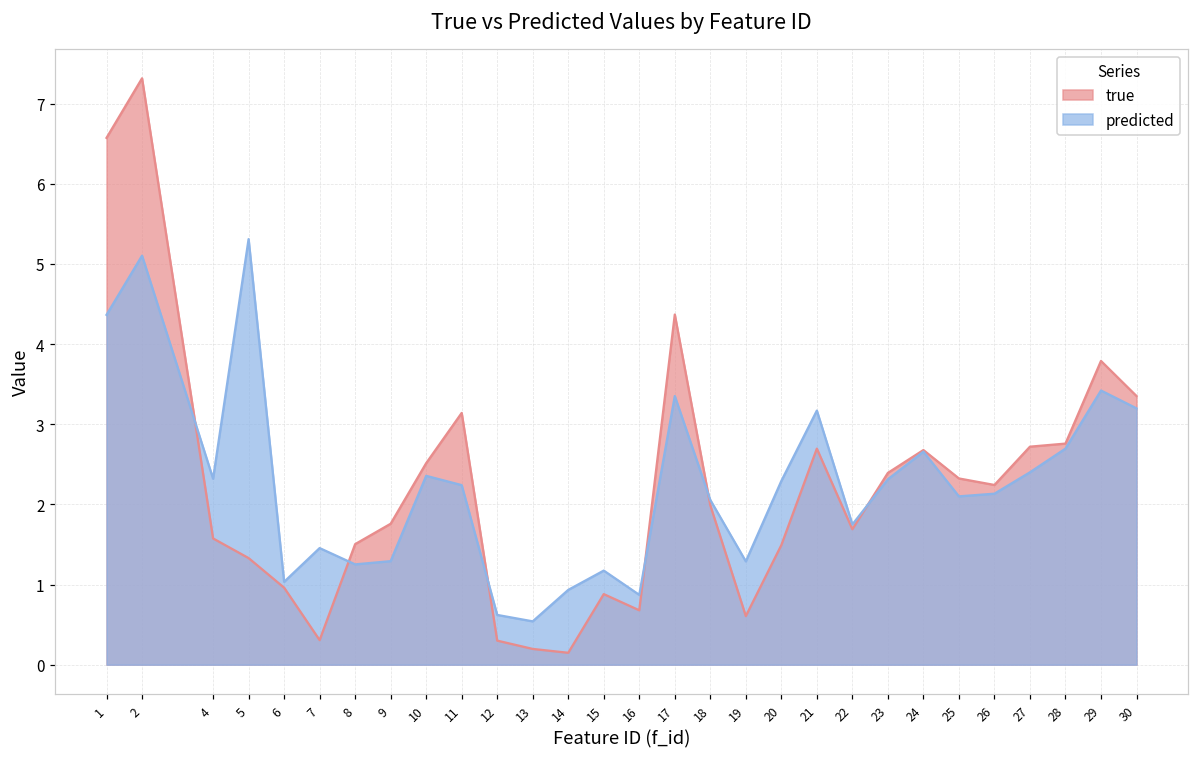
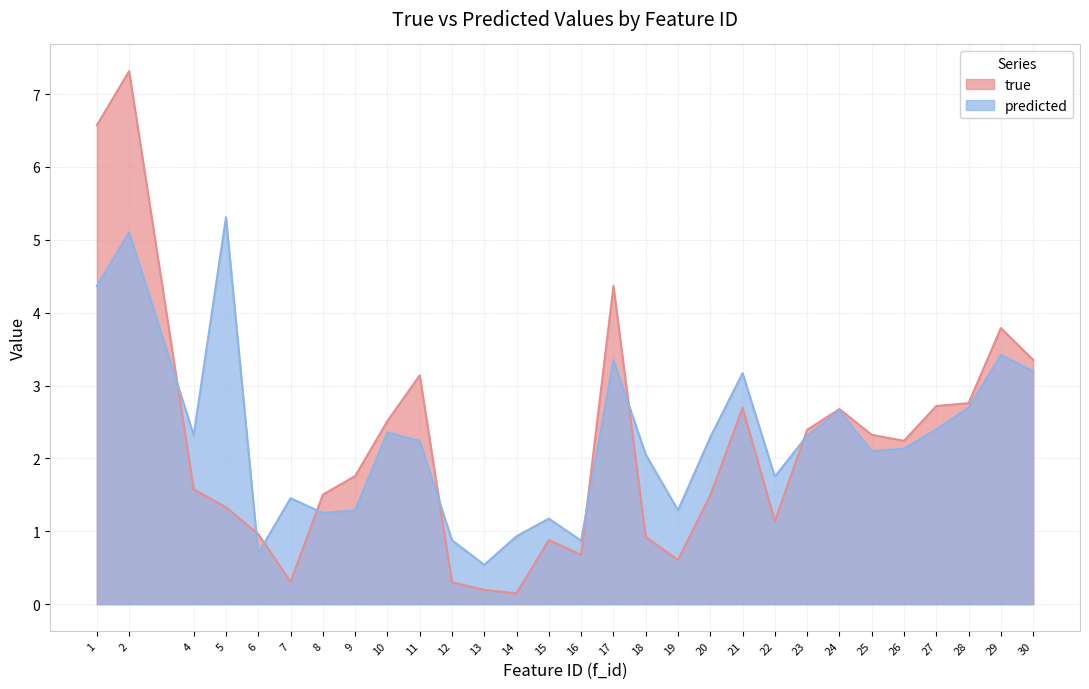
predicted, 6: 1.0 -> 0.7
predicted, 12: 0.6 -> 0.9
true, 18: 2.0 -> 0.9
true, 22: 1.7 -> 1.1
